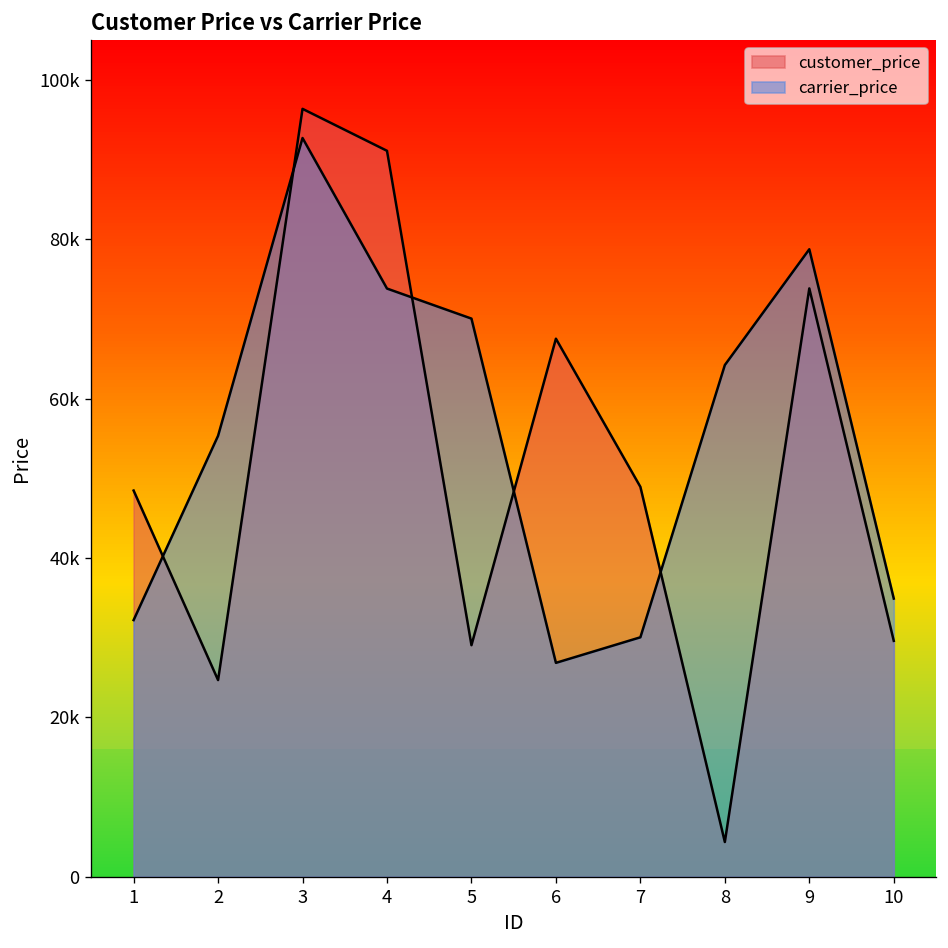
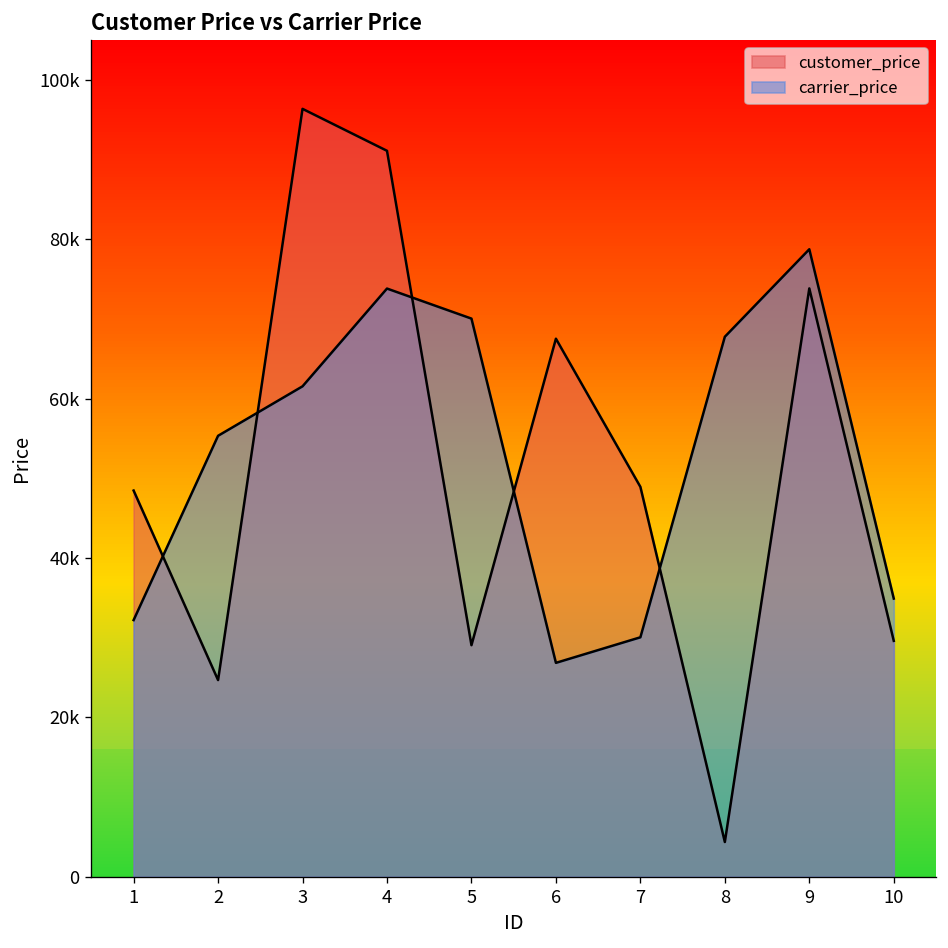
carrier_price, 3: 93000 -> 62000
carrier_price, 8: 64000 -> 68000
